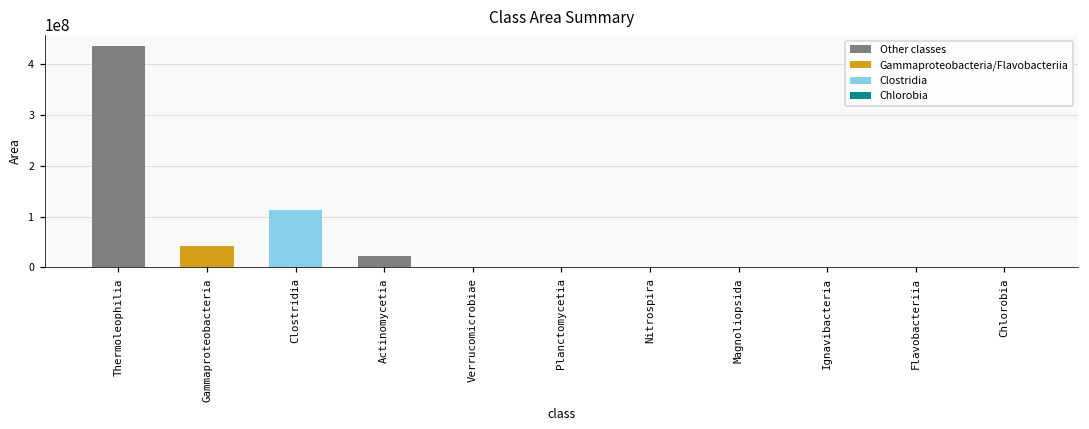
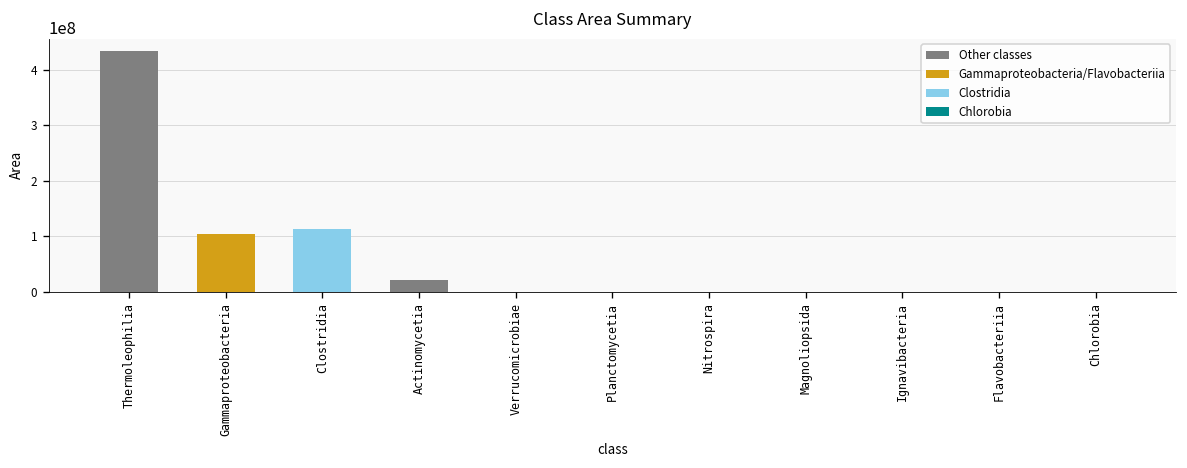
Gammaproteobacteria: 40000000 -> 100000000
